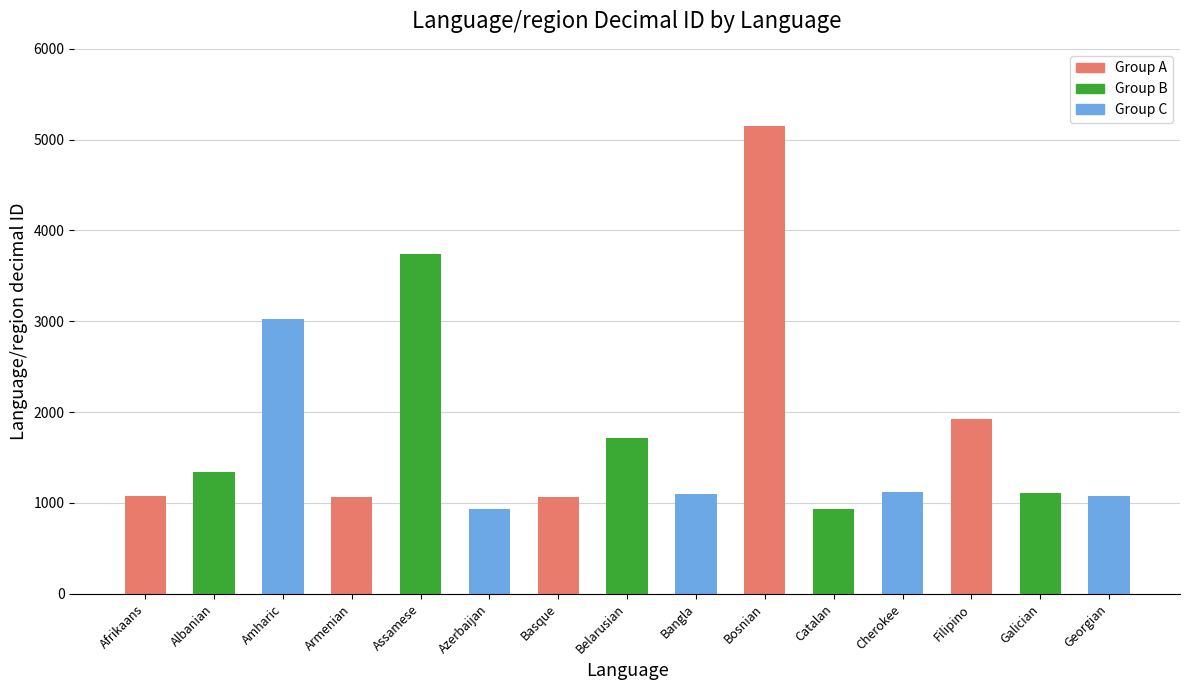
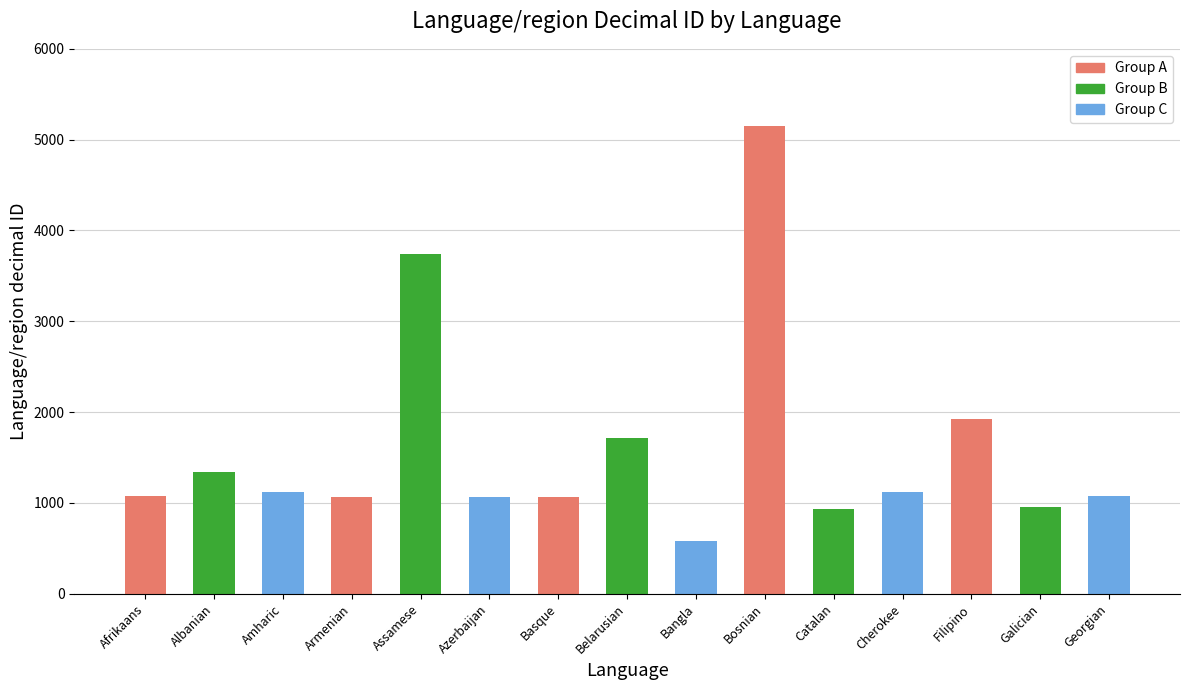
Amharic: 3000 -> 1100
Azerbaijan: 900 -> 1100
Bangla: 1100 -> 600
Galician: 1100 -> 1000
